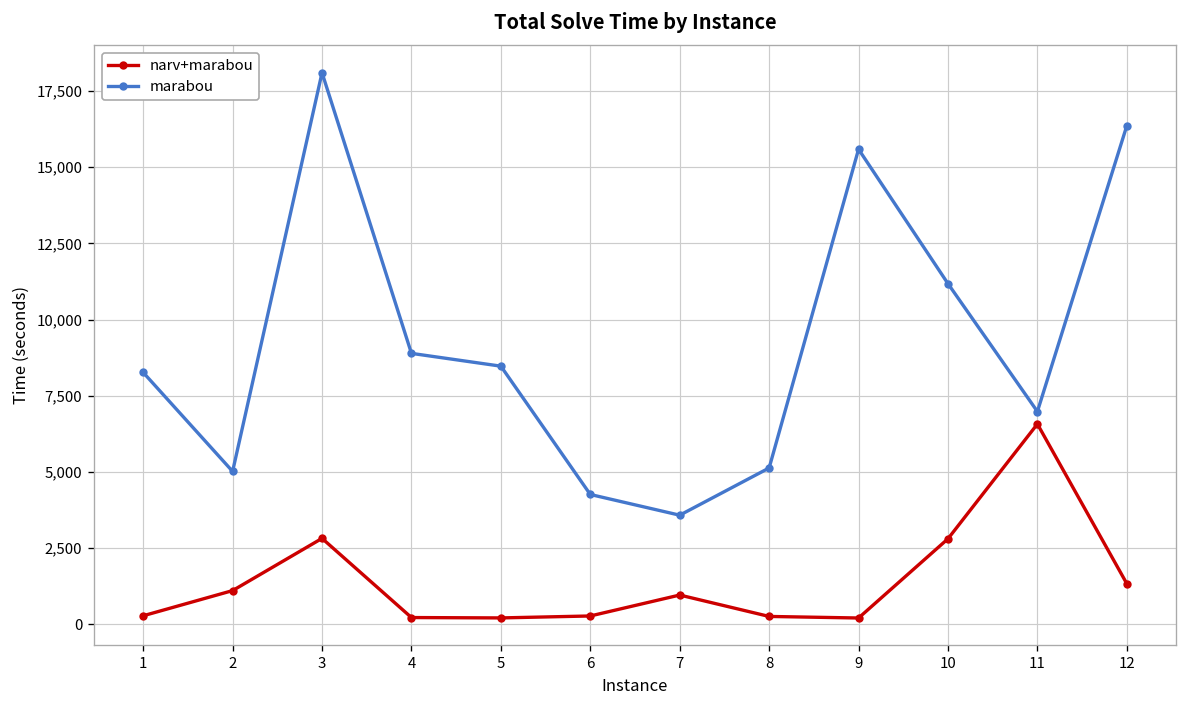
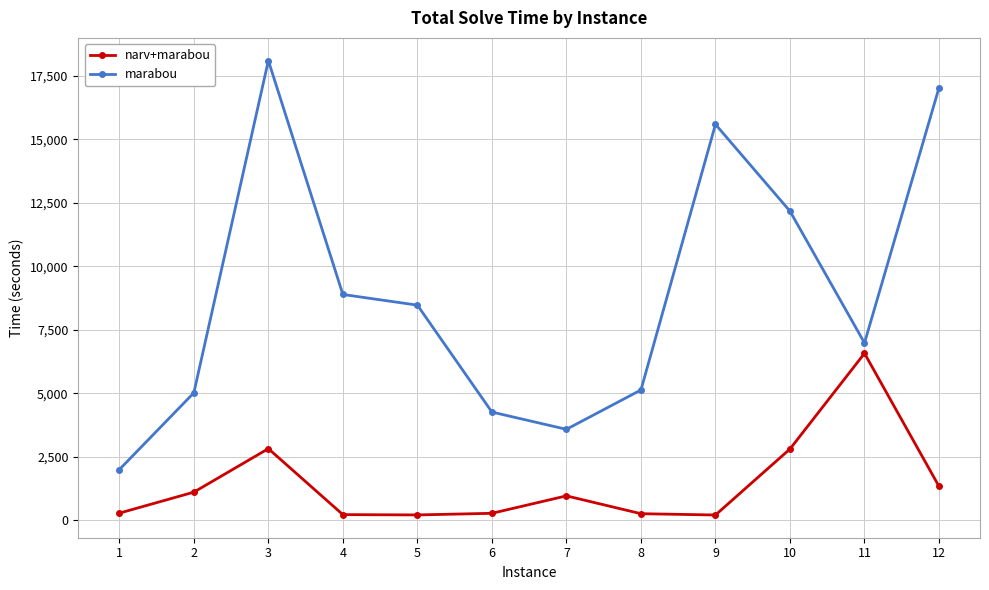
marabou, 1: 8,300 -> 2,000
marabou, 10: 11,200 -> 12,200
marabou, 12: 16,400 -> 17,000
